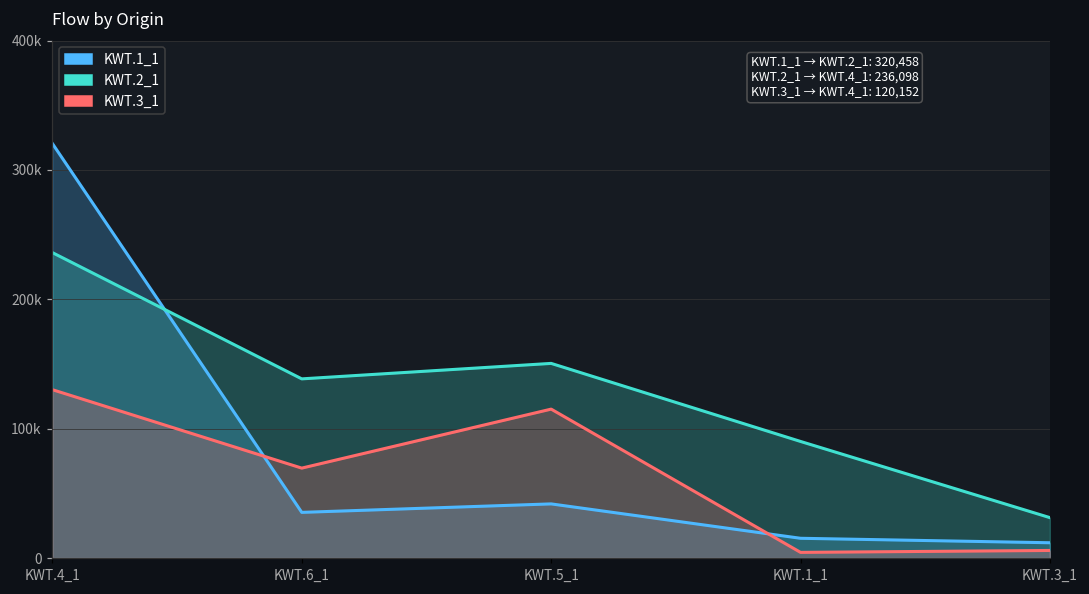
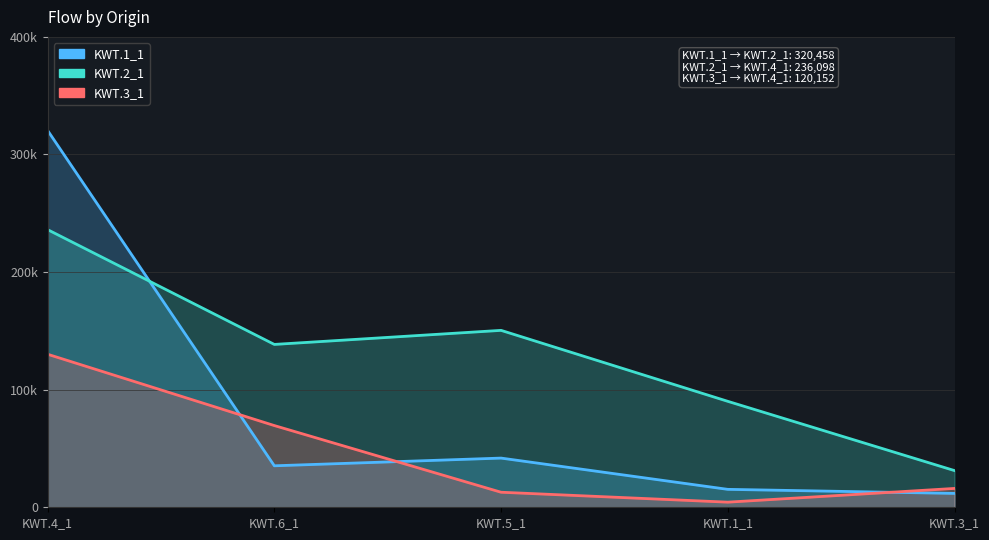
KWT.3_1, KWT.5_1: 115000 -> 13000
KWT.3_1, KWT.3_1: 6000 -> 16000
